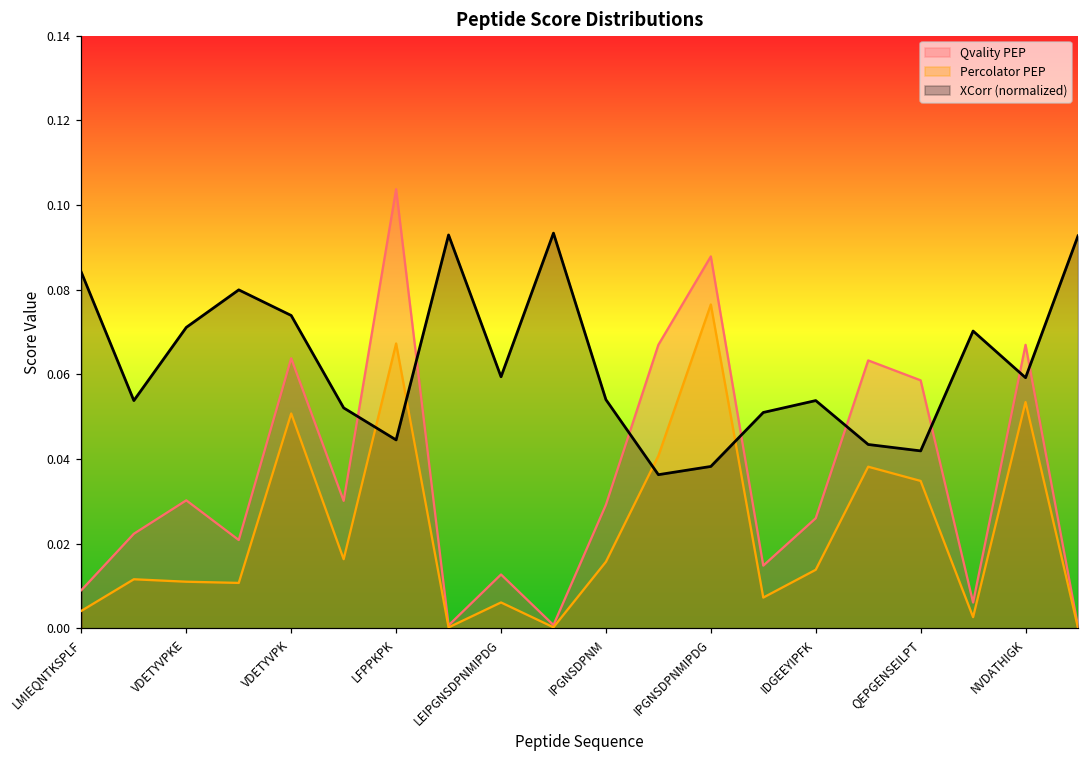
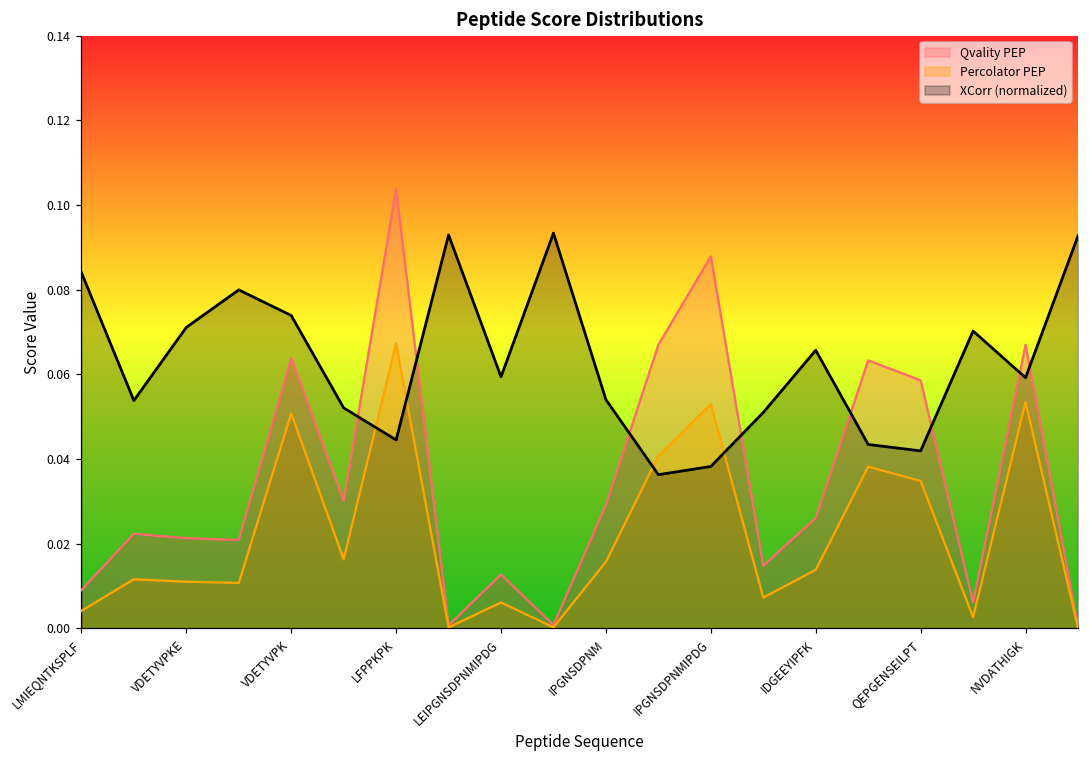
Qvality PEP, VDETYVPKE: 0.030 -> 0.021
Percolator PEP, IPGNSDPNMIPDG: 0.077 -> 0.053
XCorr (normalized), IDGEEYIPFK: 0.054 -> 0.066
